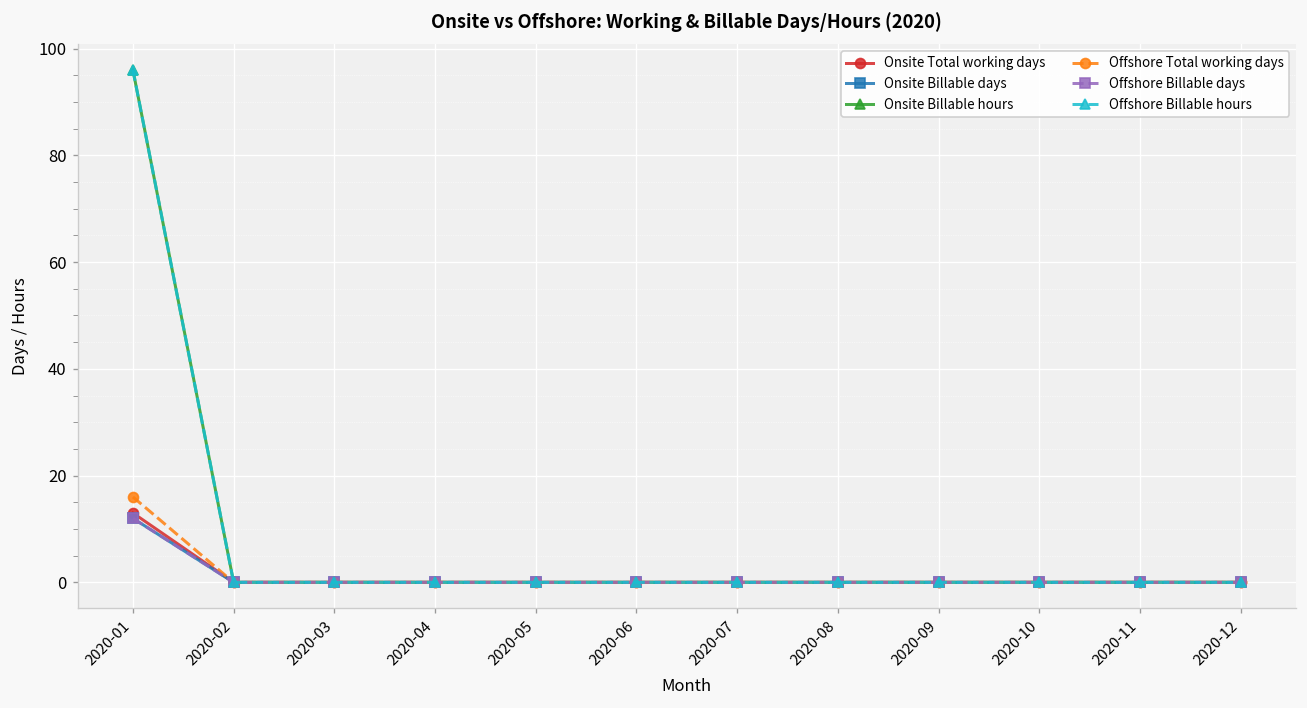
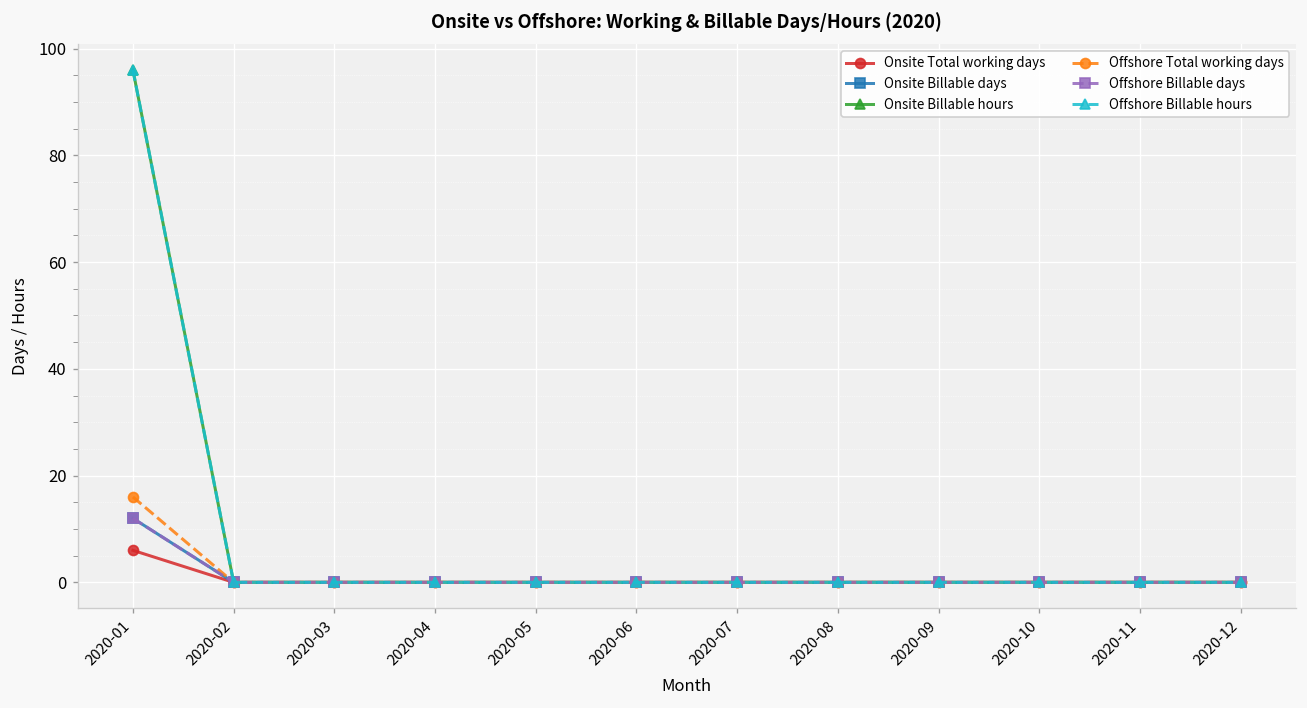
Onsite Total working days, 2020-01: 13 -> 6
